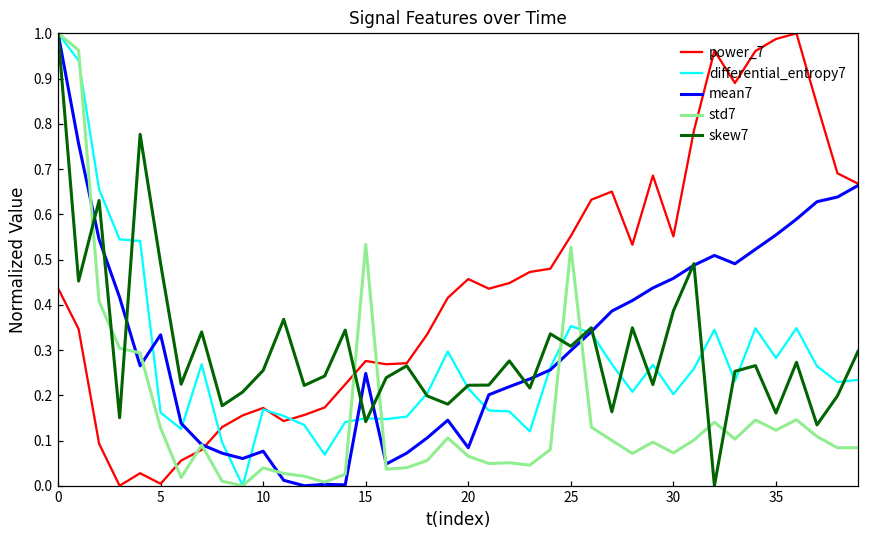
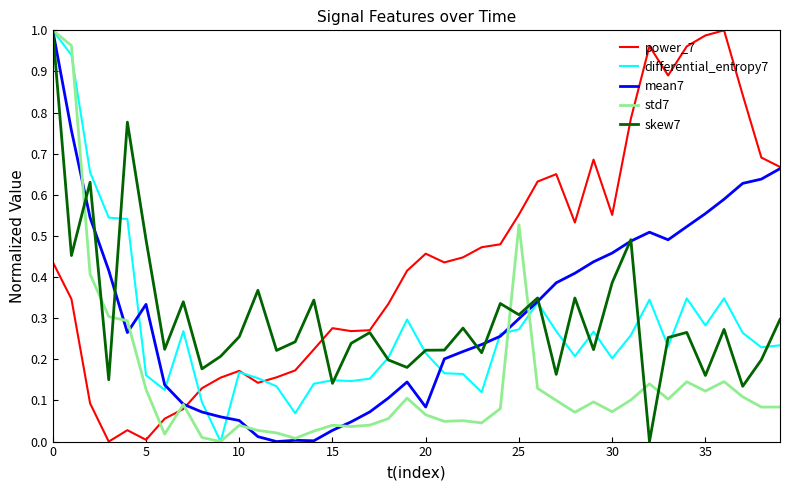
mean7, 10: 0.08 -> 0.05
mean7, 15: 0.25 -> 0.03
std7, 15: 0.53 -> 0.04
differential_entropy7, 25: 0.35 -> 0.27
